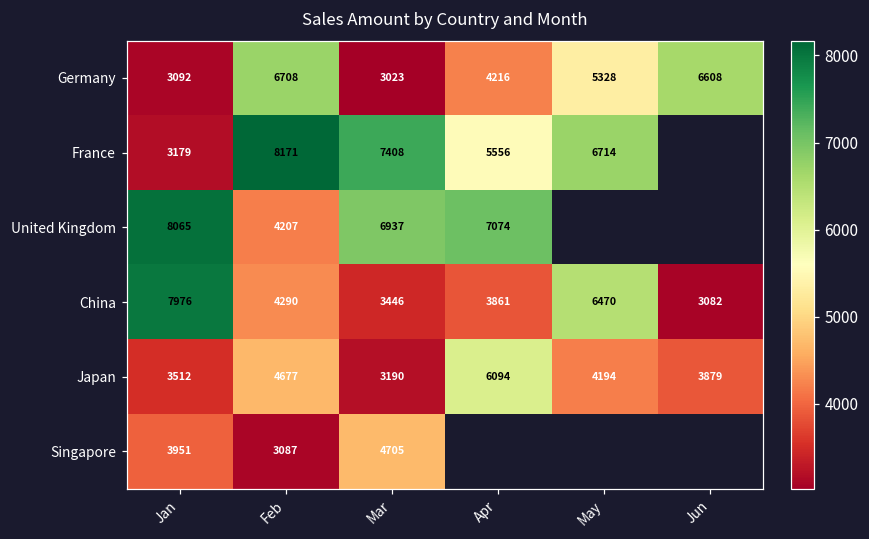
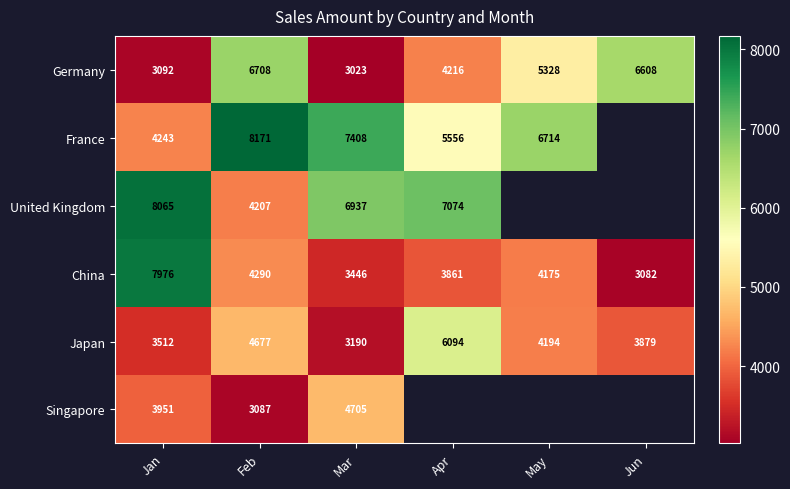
France, Jan: 3179 -> 4243
China, May: 6470 -> 4175
